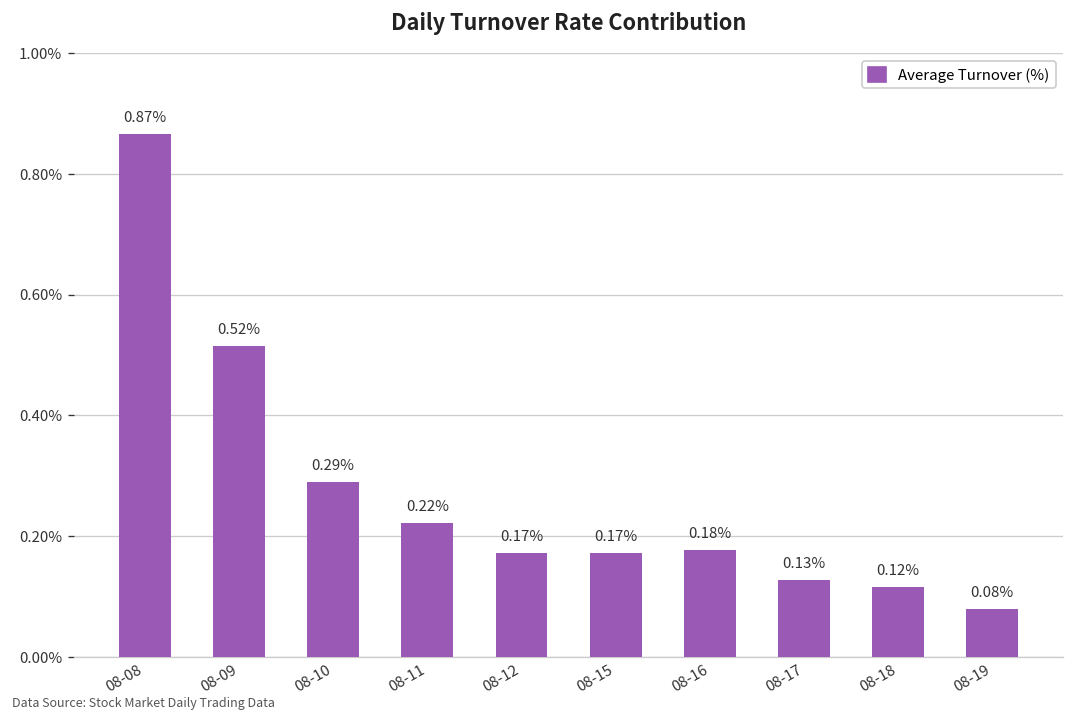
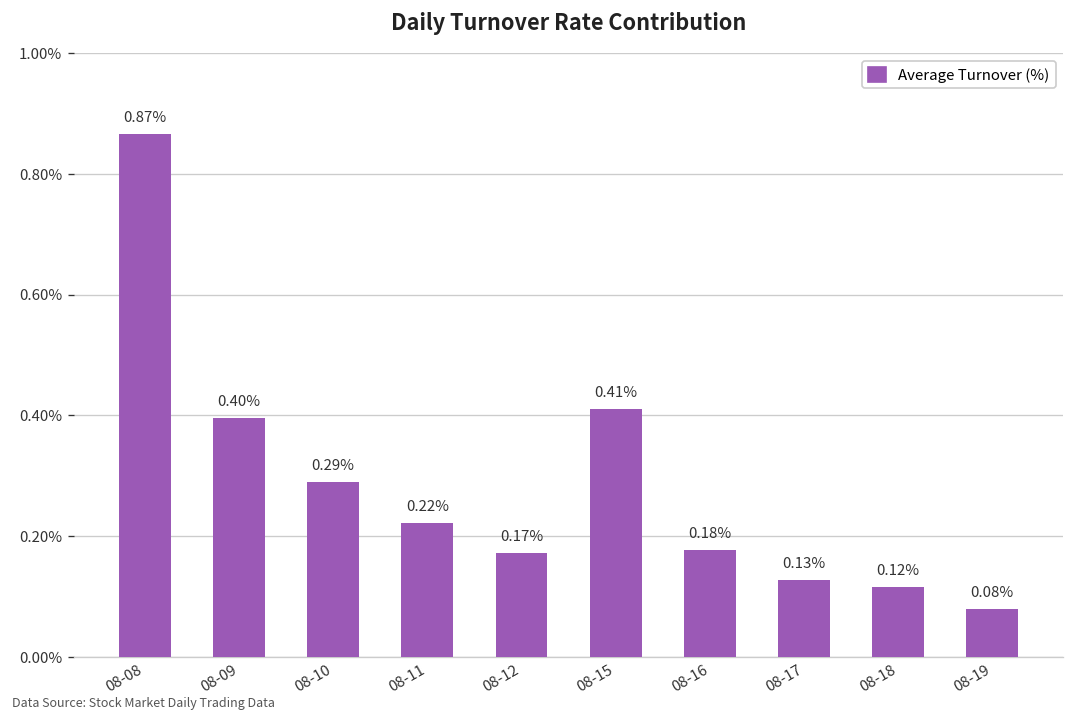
08-09: 0.52% -> 0.40%
08-15: 0.17% -> 0.41%
